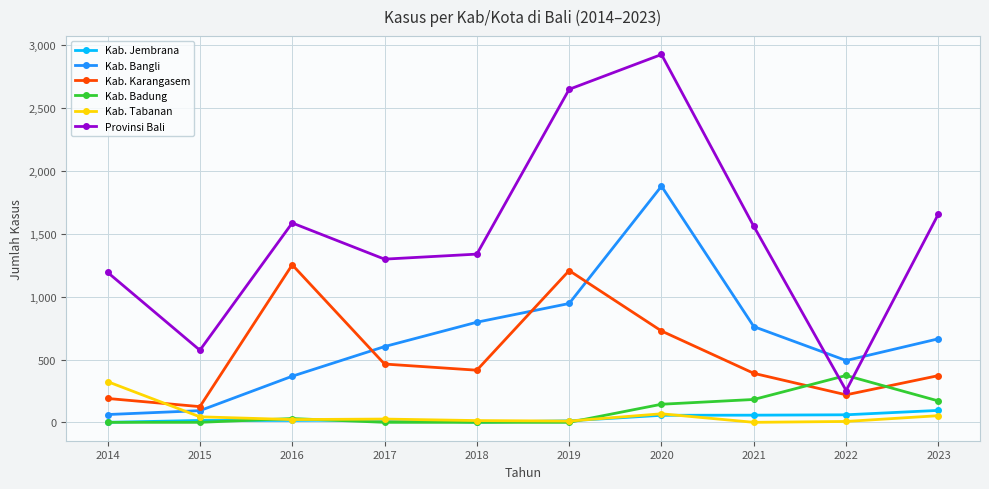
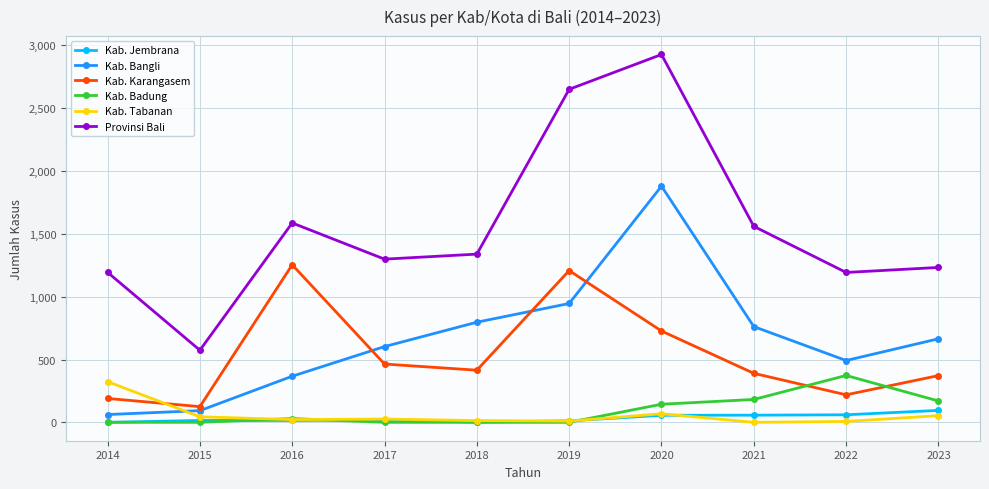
Provinsi Bali, 2022: 250 -> 1,190
Provinsi Bali, 2023: 1,660 -> 1,230
